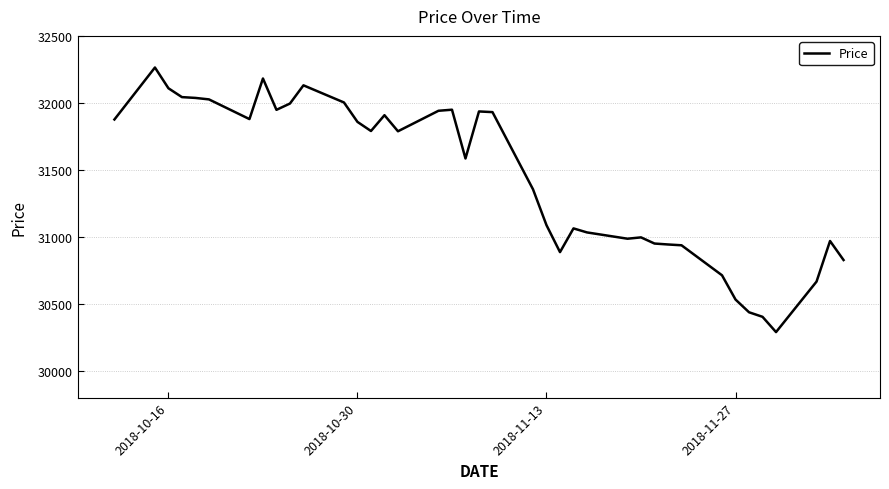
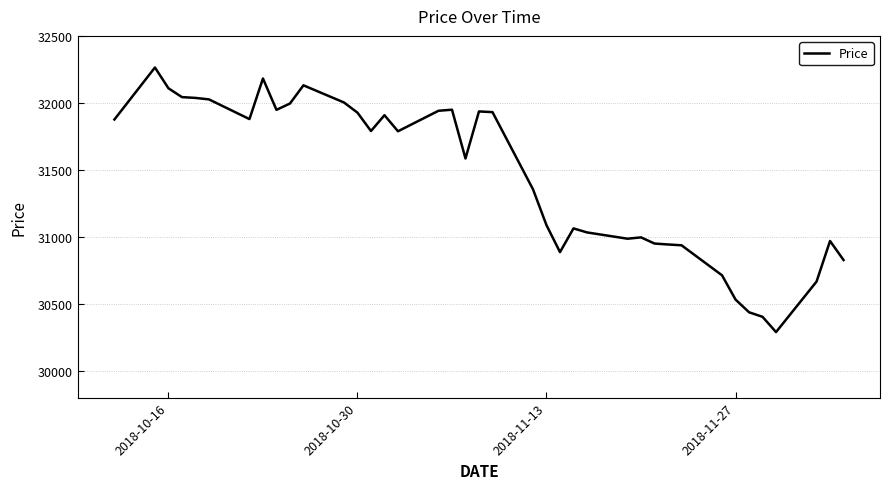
2018-10-30: 31860 -> 31930
